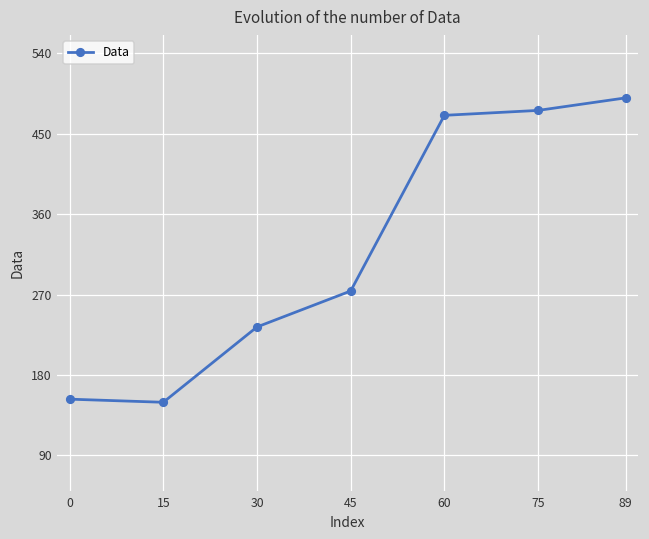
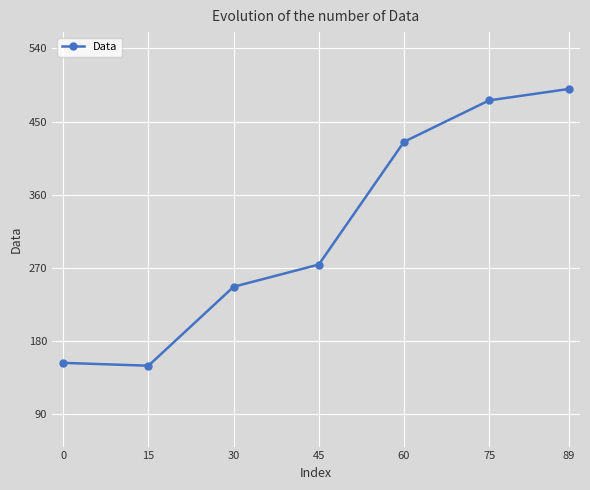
30: 230 -> 250
60: 470 -> 430
